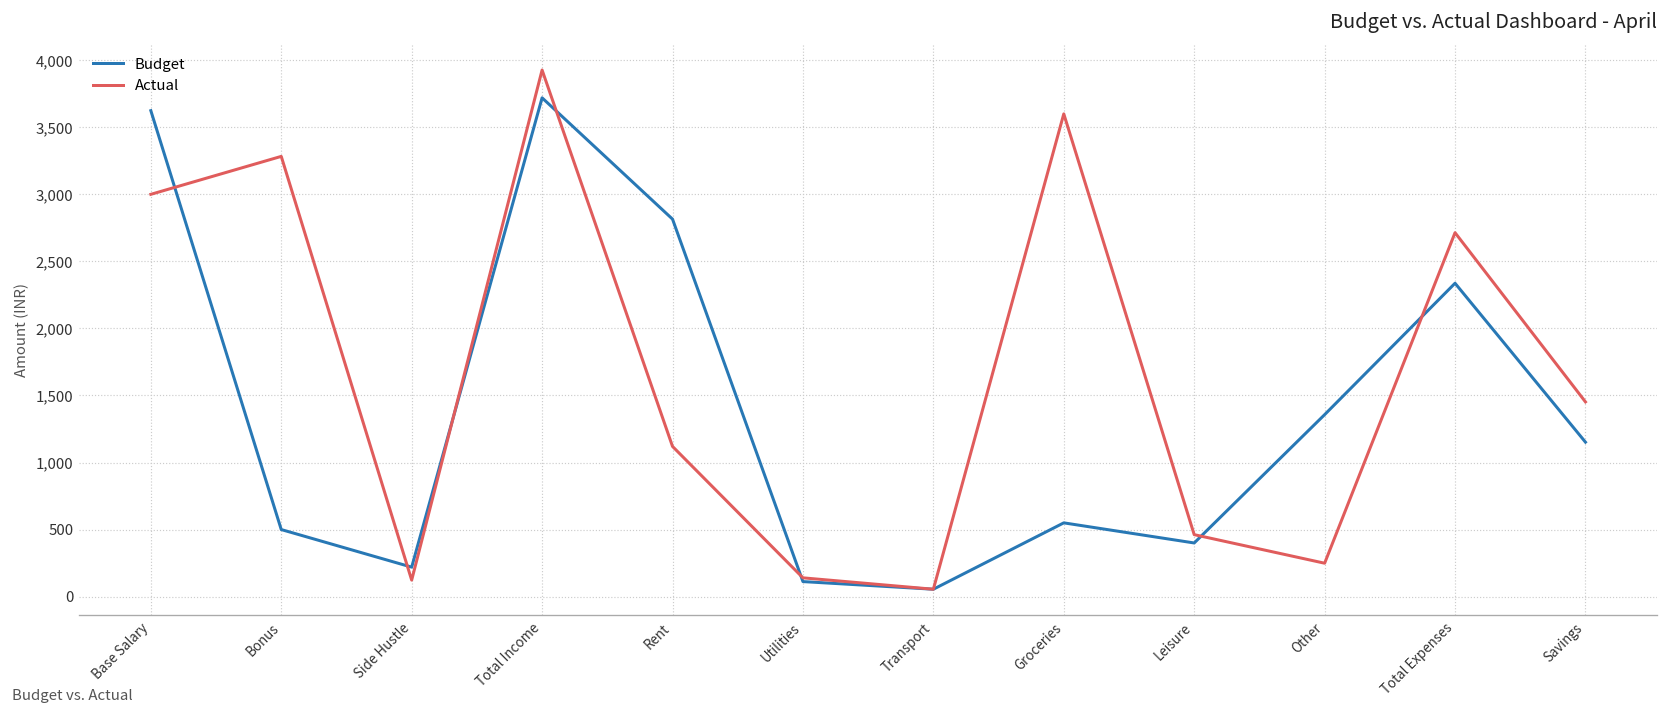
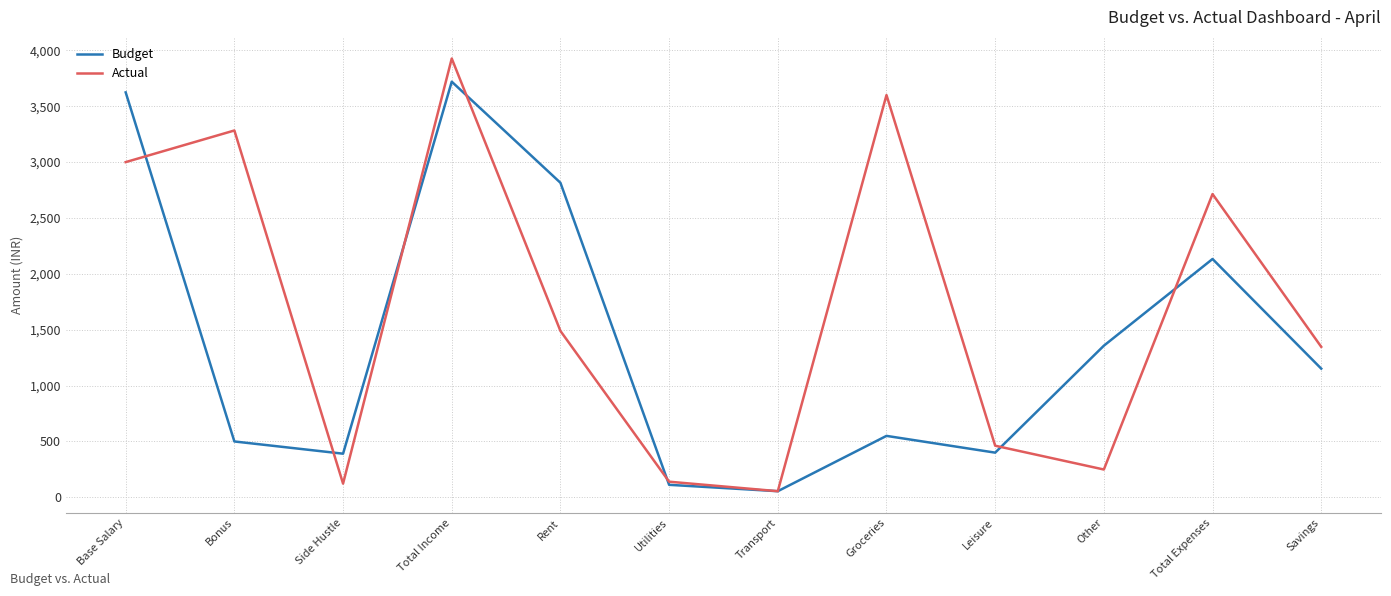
Budget, Side Hustle: 220 -> 390
Actual, Rent: 1,120 -> 1,490
Budget, Total Expenses: 2,340 -> 2,130
Actual, Savings: 1,450 -> 1,350
